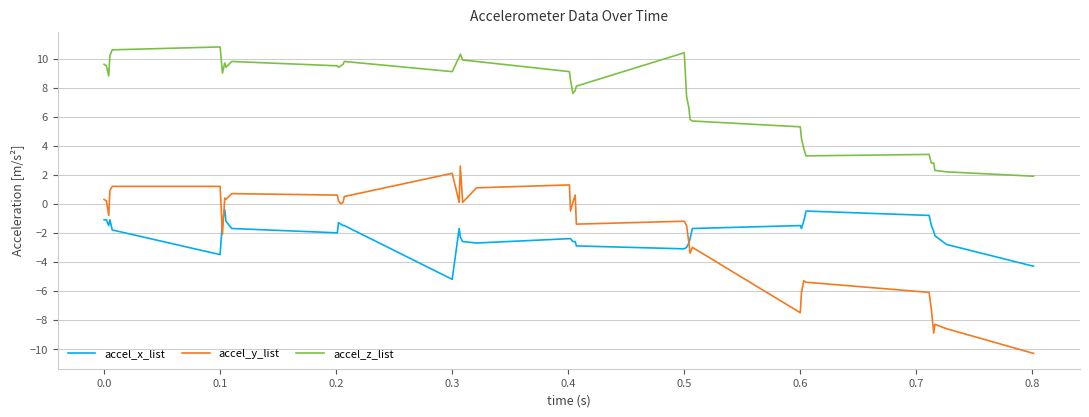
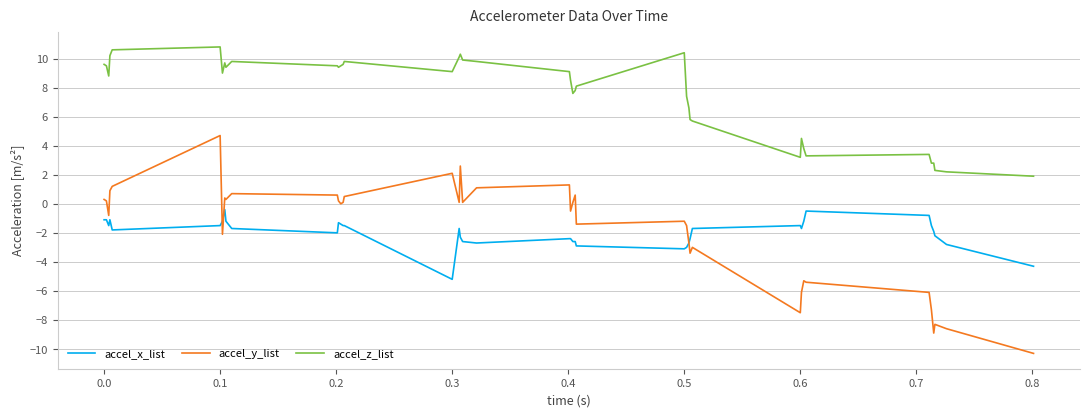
accel_x_list, 0.1: -3.5 -> -1.5
accel_y_list, 0.1: 1.2 -> 4.7
accel_z_list, 0.6: 5.3 -> 3.2
